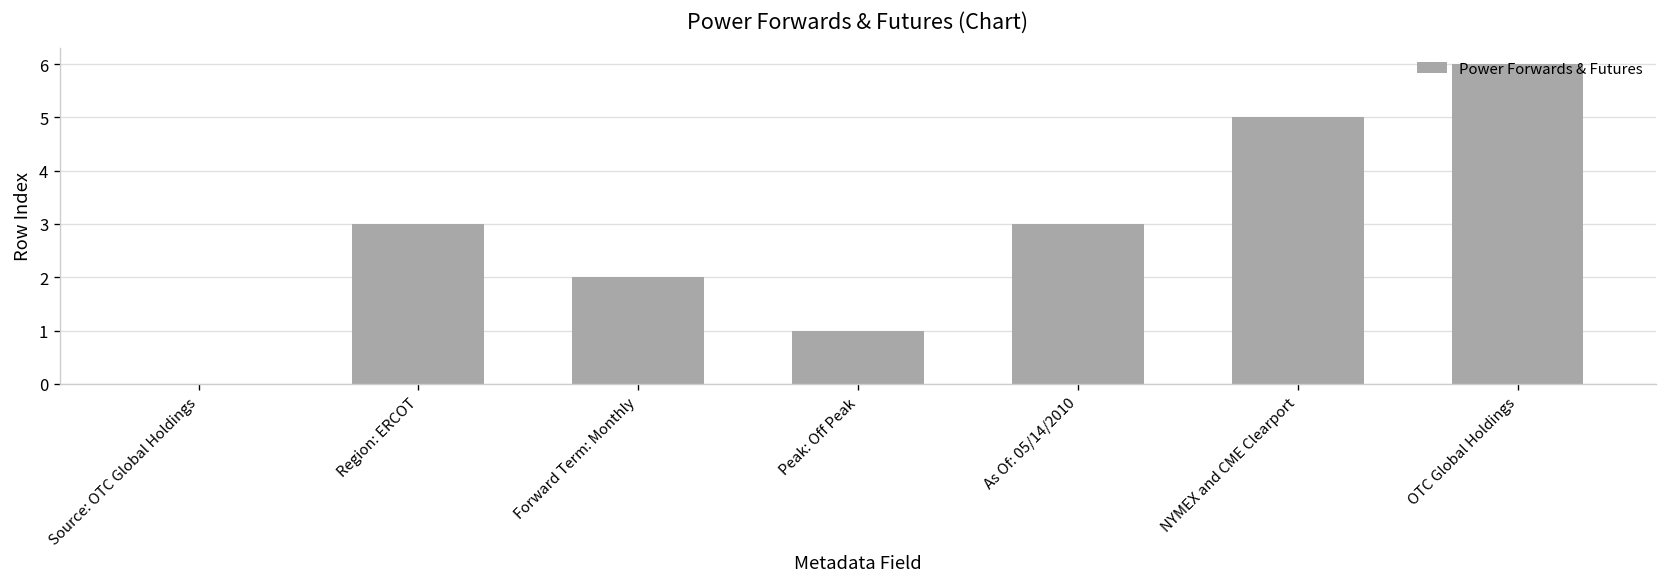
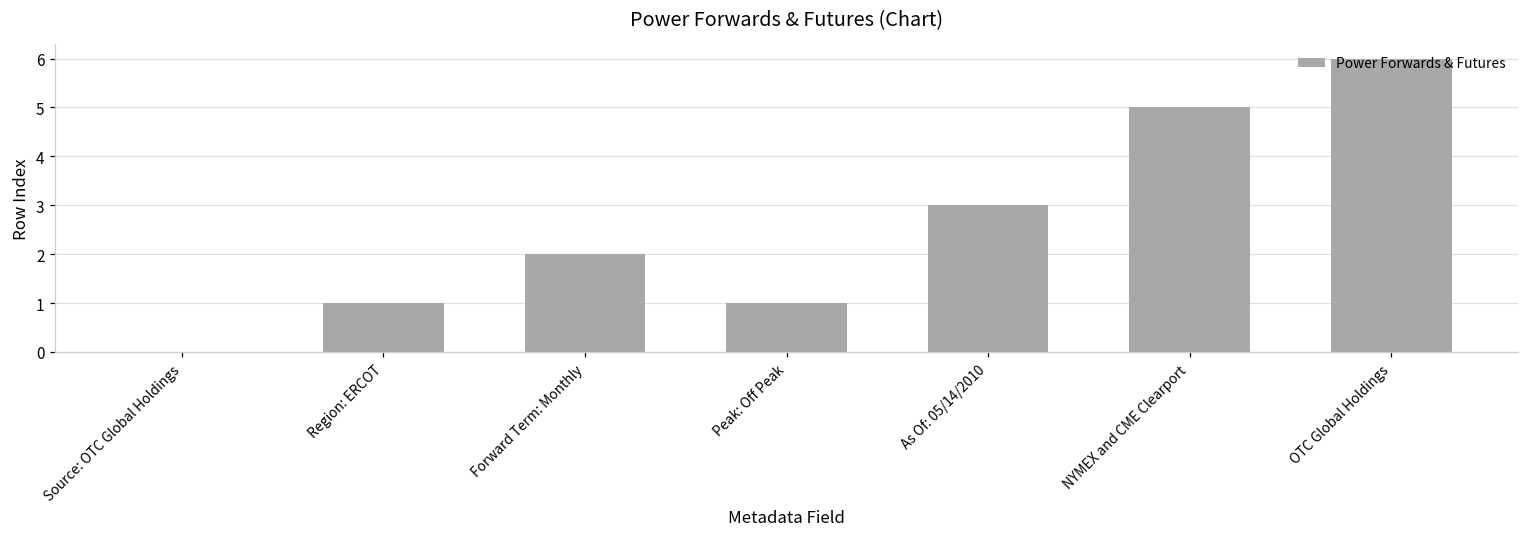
Region: ERCOT: 3 -> 1
